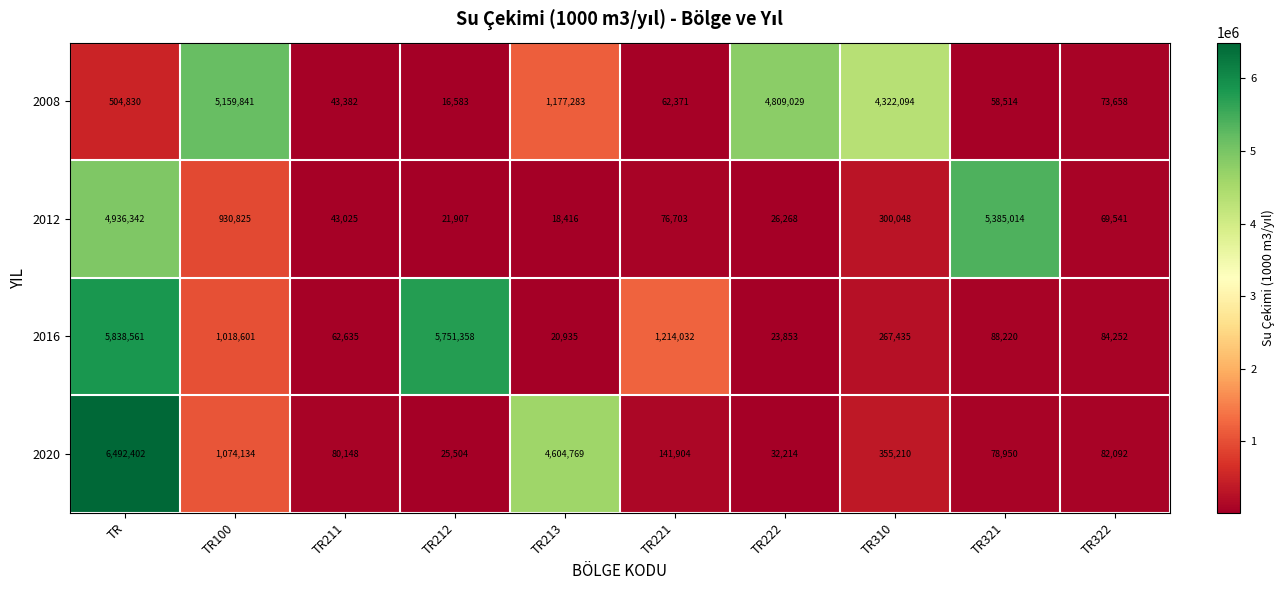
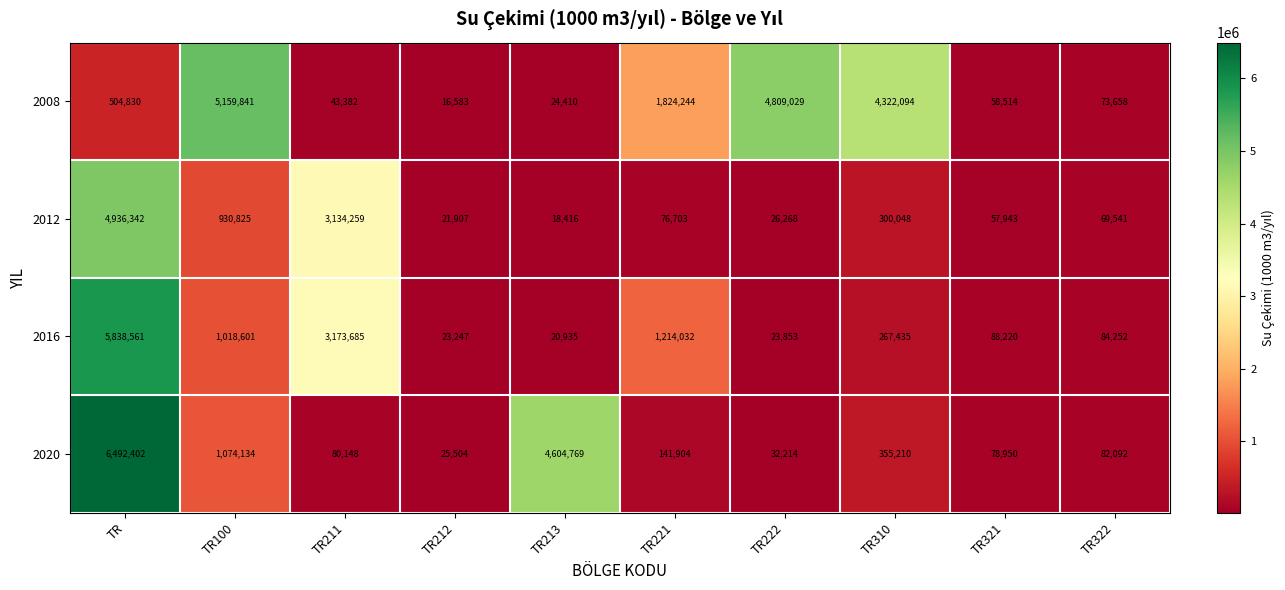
2008, TR213: 1,177,283 -> 24,410
2008, TR221: 62,371 -> 1,824,244
2012, TR211: 43,025 -> 3,134,259
2012, TR321: 5,385,014 -> 57,943
2016, TR211: 62,635 -> 3,173,685
2016, TR212: 5,751,358 -> 23,247
